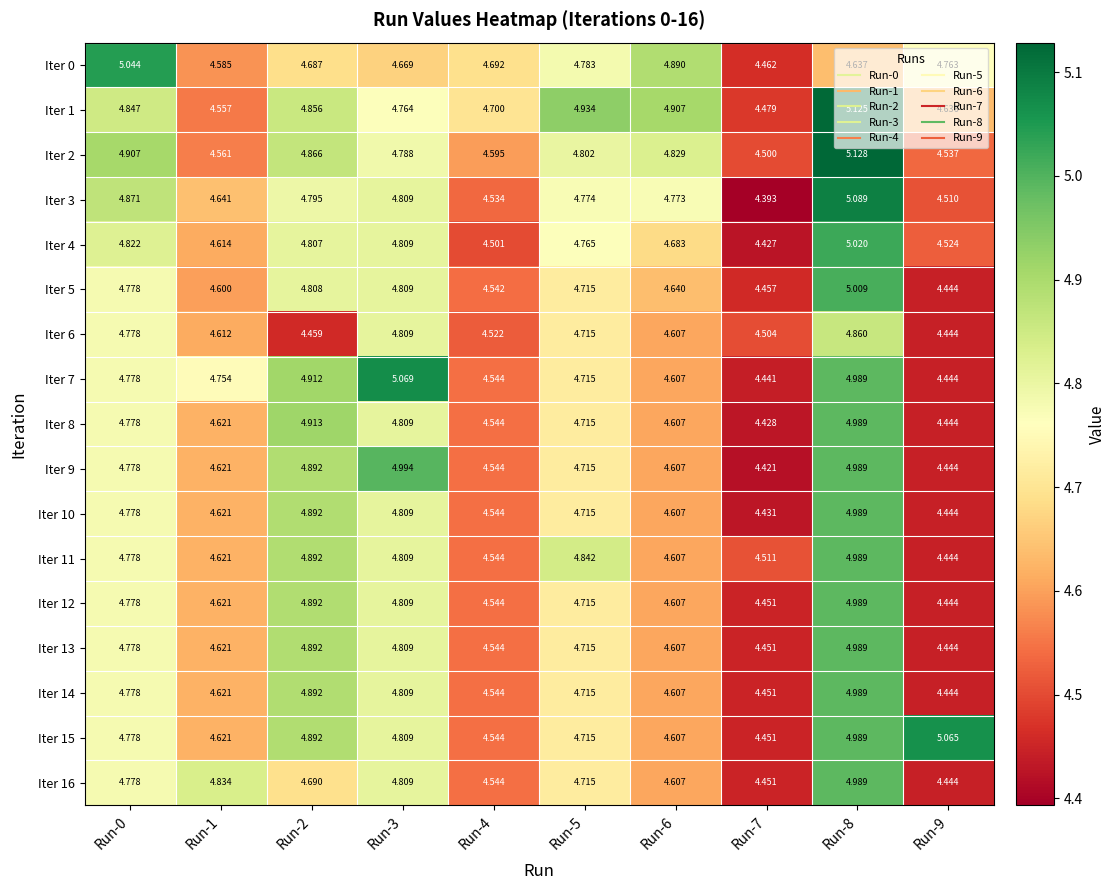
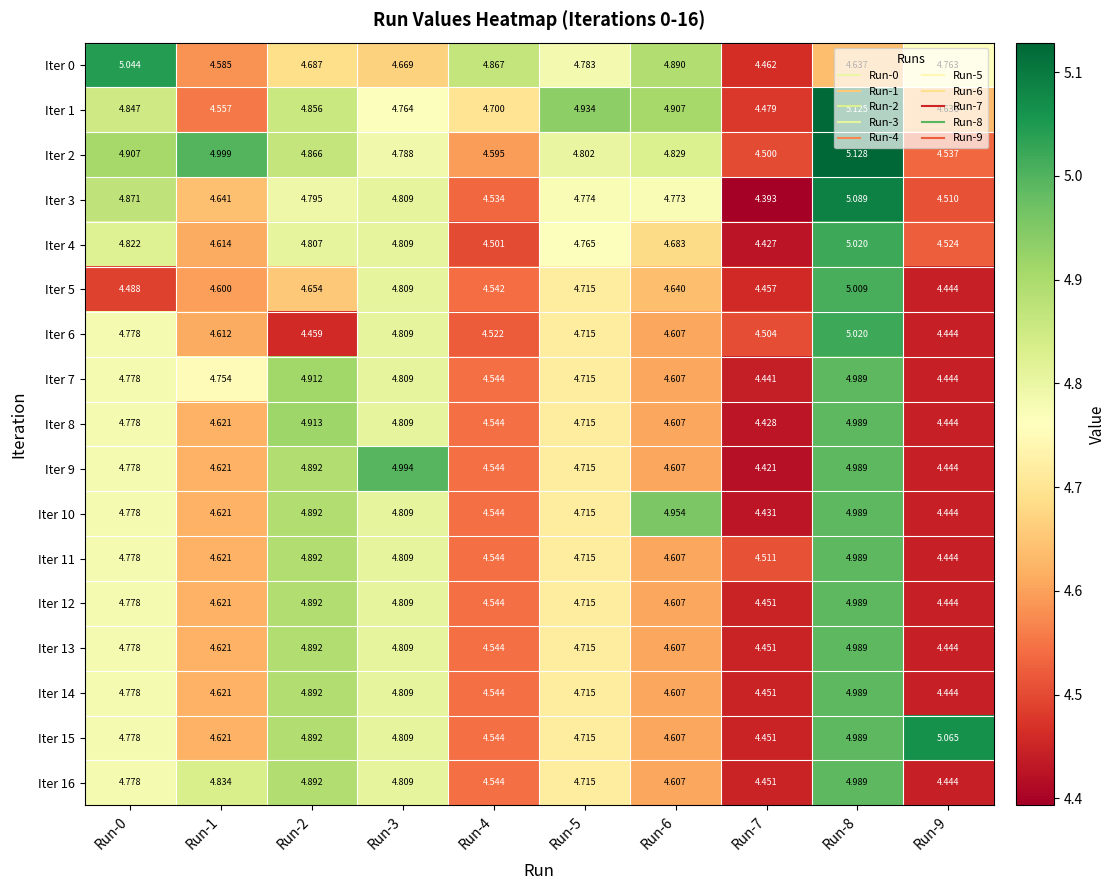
Iter 0, Run-4: 4.692 -> 4.867
Iter 2, Run-1: 4.561 -> 4.999
Iter 5, Run-0: 4.778 -> 4.488
Iter 5, Run-2: 4.808 -> 4.654
Iter 6, Run-8: 4.860 -> 5.020
Iter 7, Run-3: 5.069 -> 4.809
Iter 10, Run-6: 4.607 -> 4.954
Iter 11, Run-5: 4.842 -> 4.715
Iter 16, Run-2: 4.690 -> 4.892
